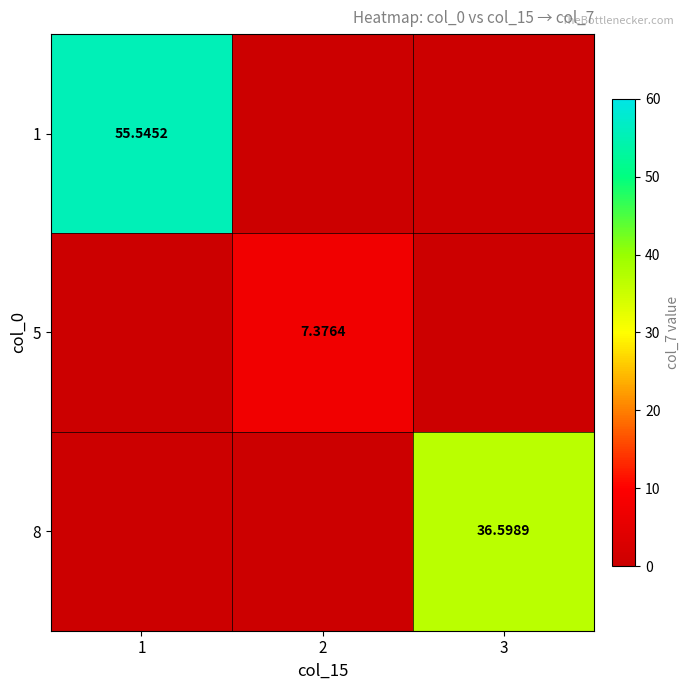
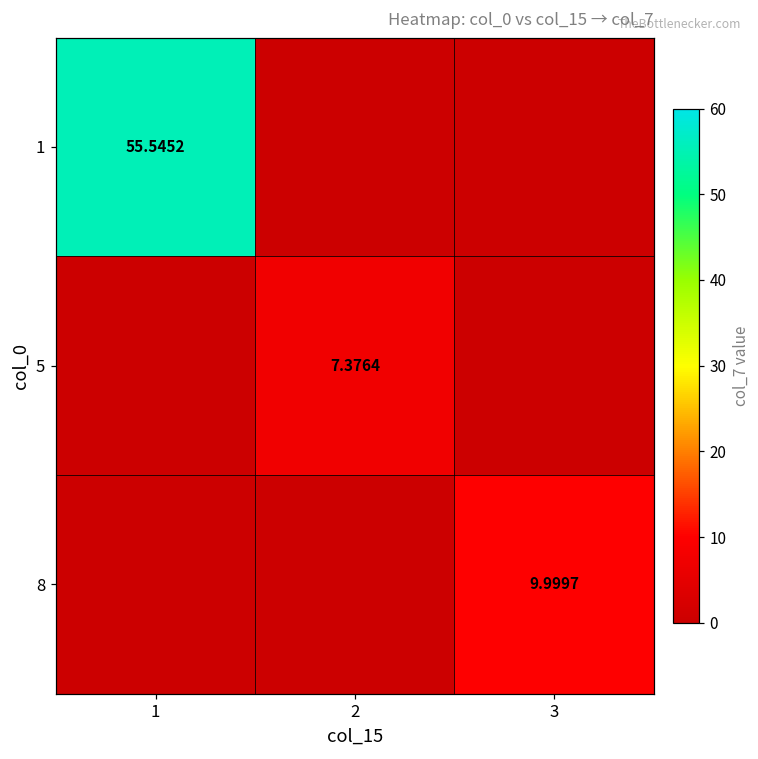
8, 3: 36.5989 -> 9.9997
